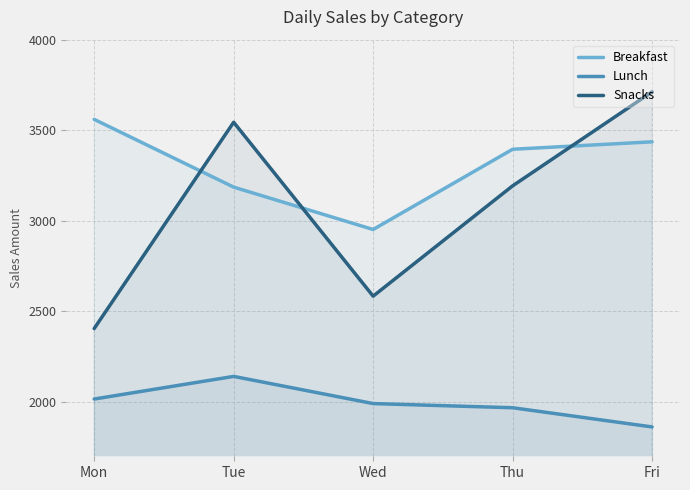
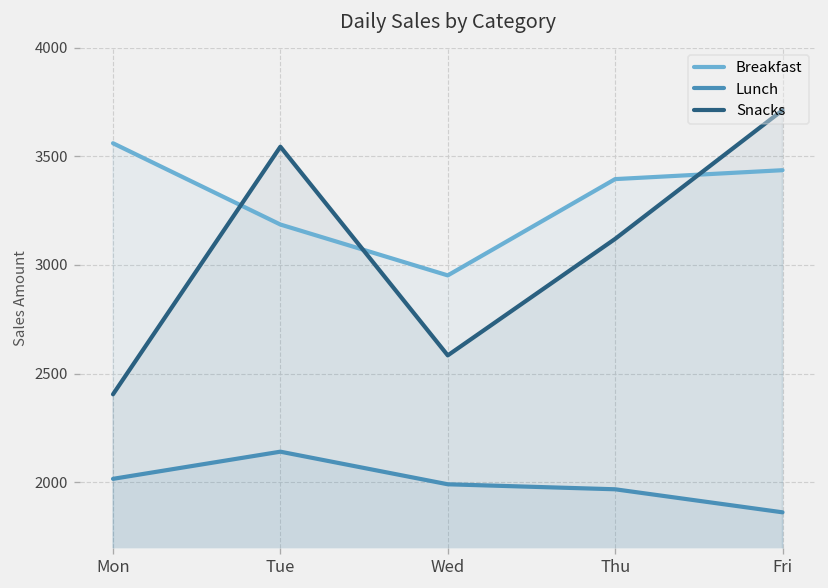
Snacks, Thu: 3190 -> 3120
